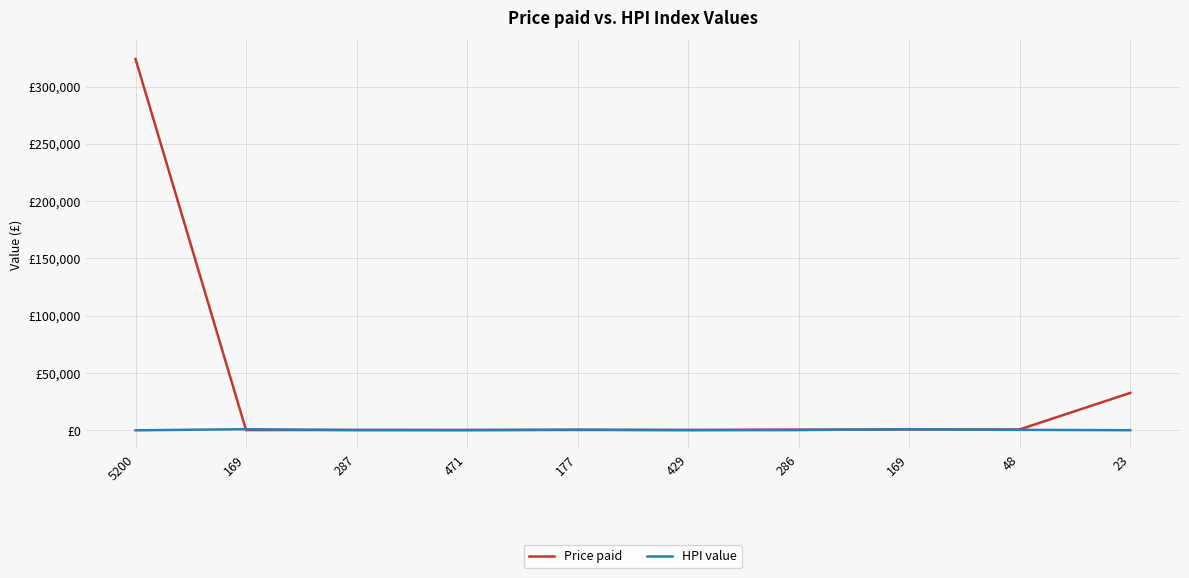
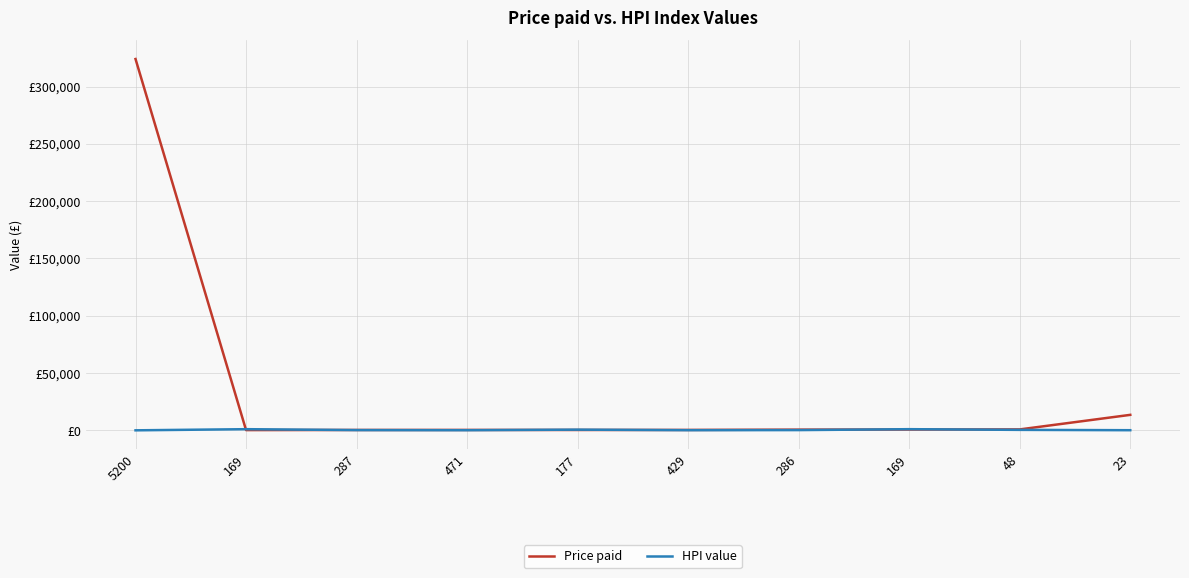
Price paid, 23: £33,000 -> £14,000
